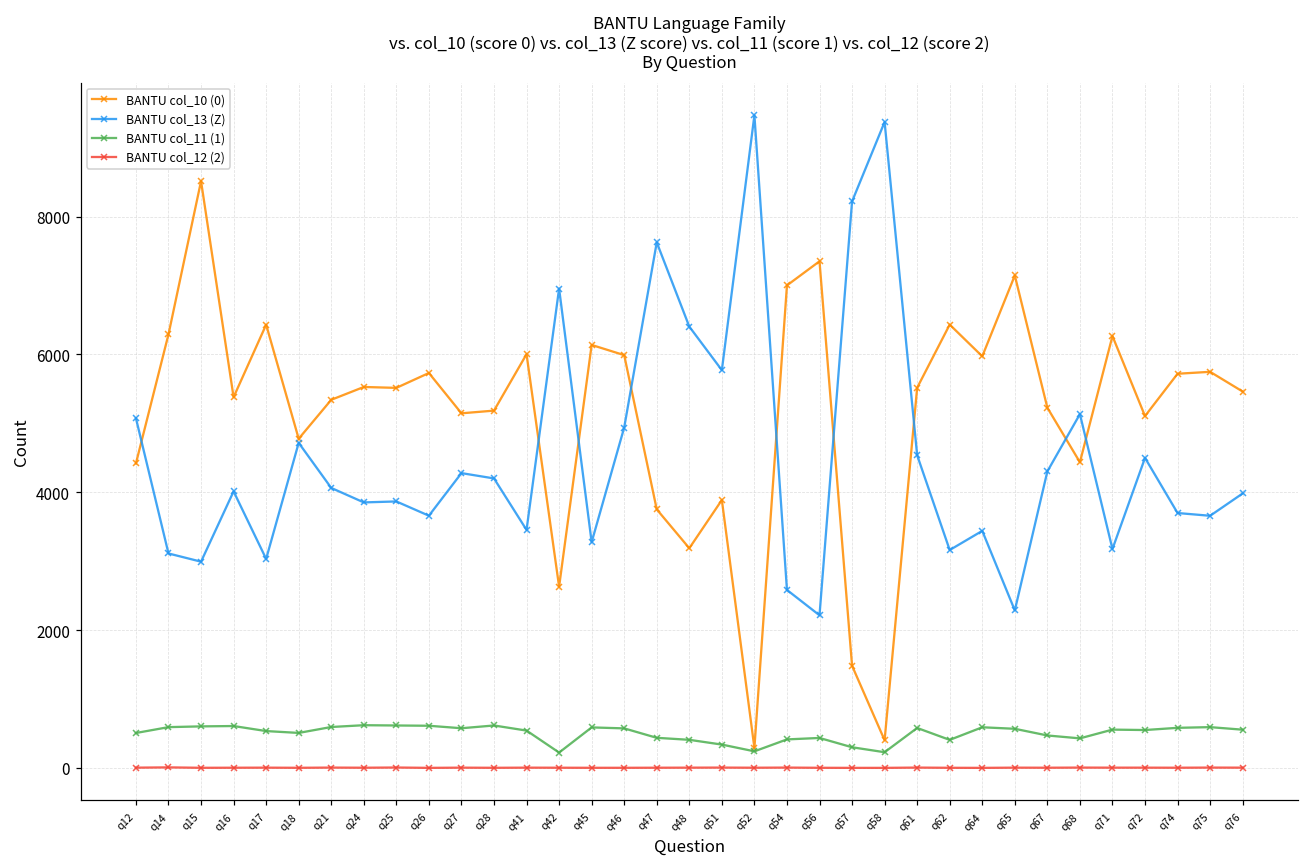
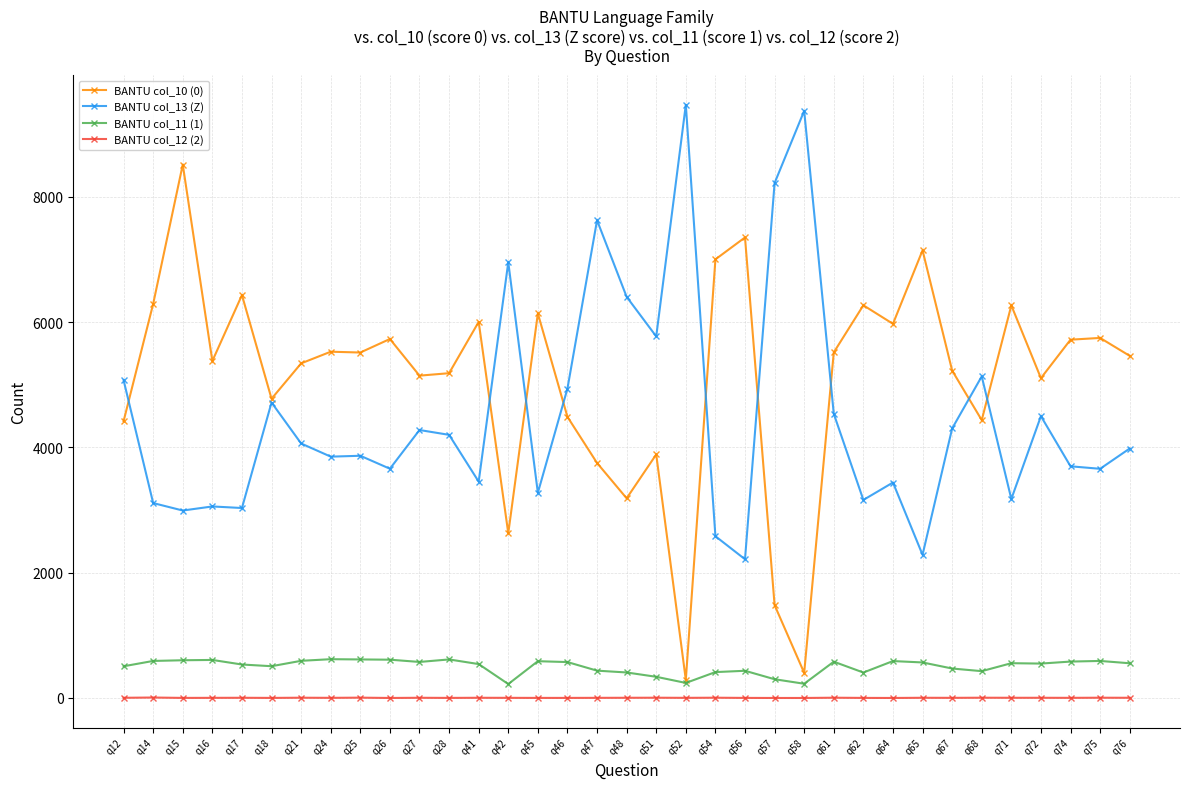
BANTU col_13 (Z), q16: 4000 -> 3100
BANTU col_10 (0), q46: 6000 -> 4500
BANTU col_10 (0), q62: 6400 -> 6300
